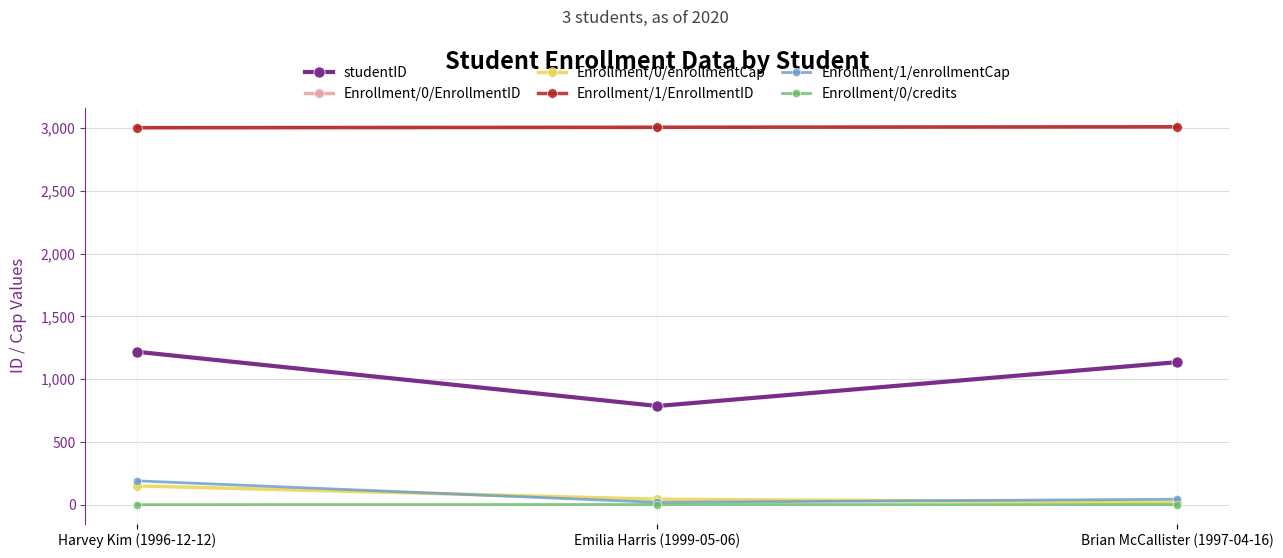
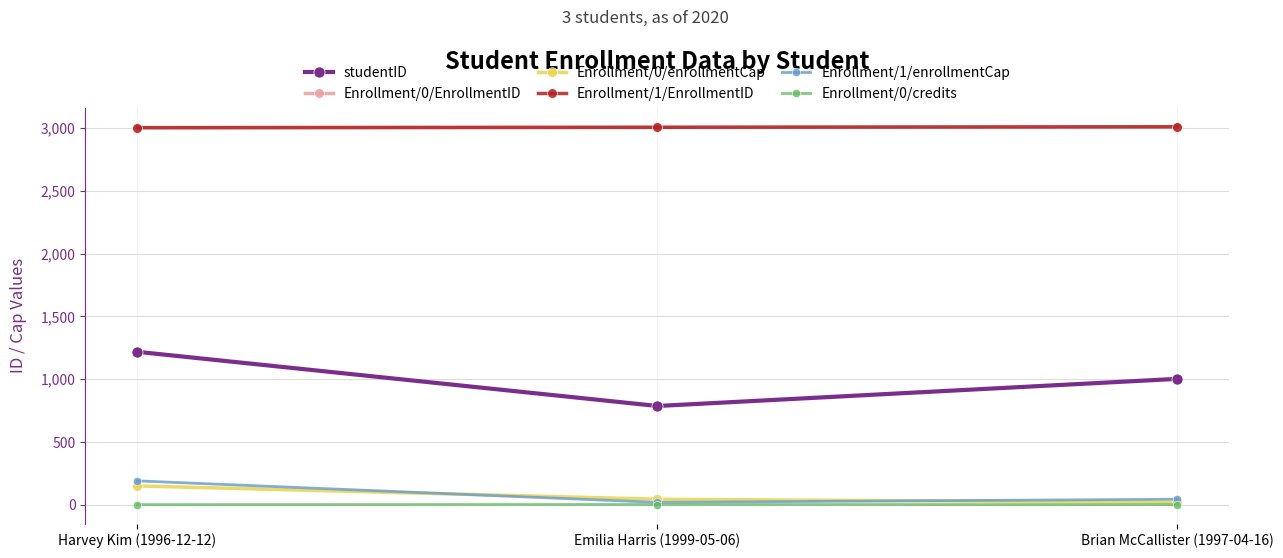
studentID, Brian McCallister (1997-04-16): 1,140 -> 1,000
